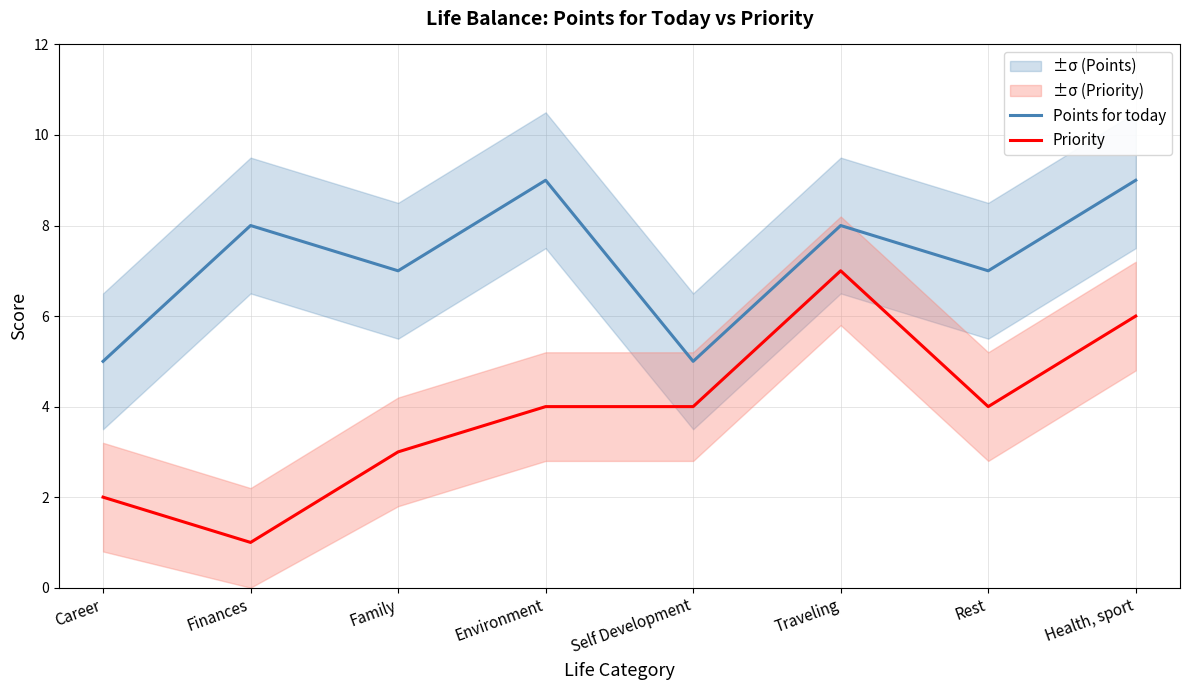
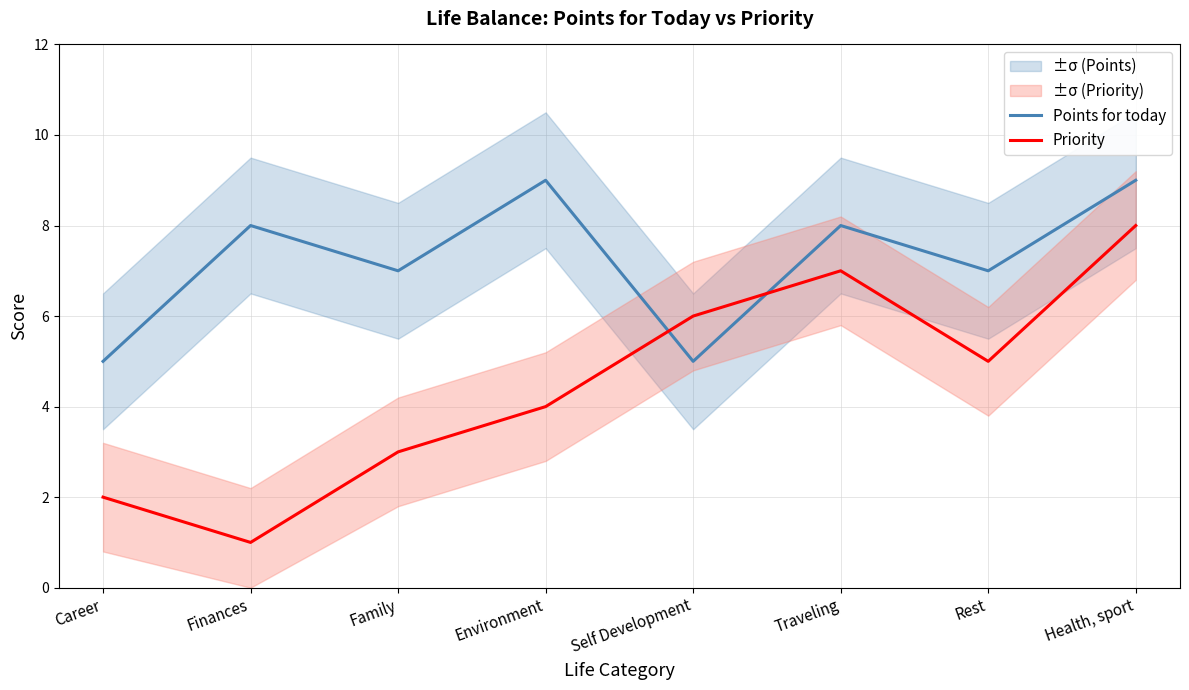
Priority, Self Development: 4 -> 6
Priority, Rest: 4 -> 5
Priority, Health, sport: 6 -> 8
